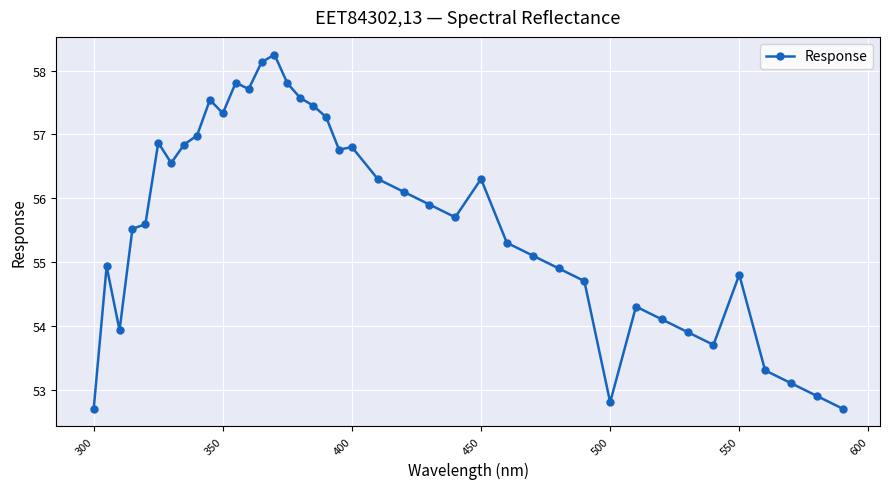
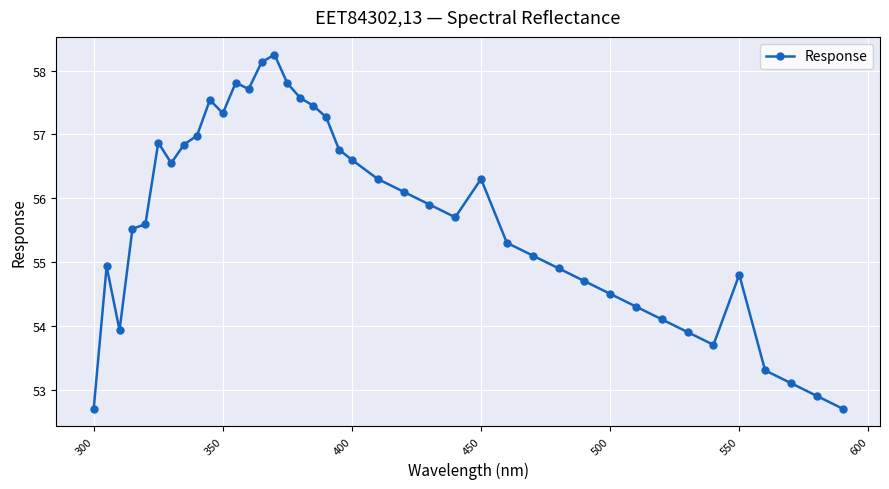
400: 56.8 -> 56.6
500: 52.8 -> 54.5
